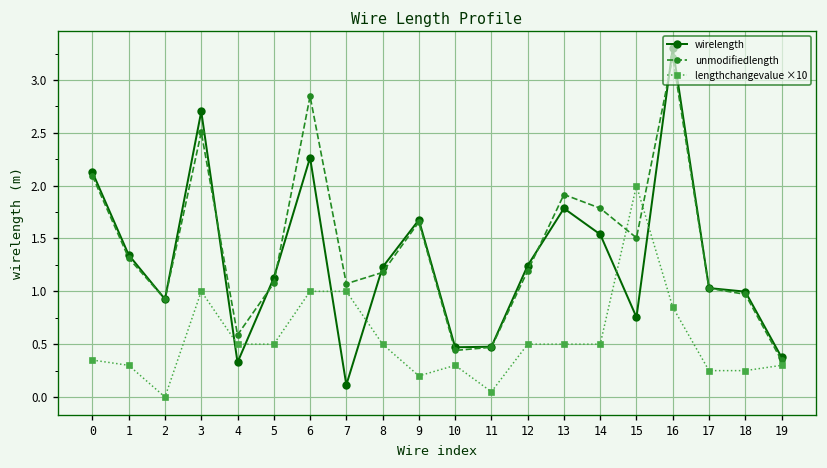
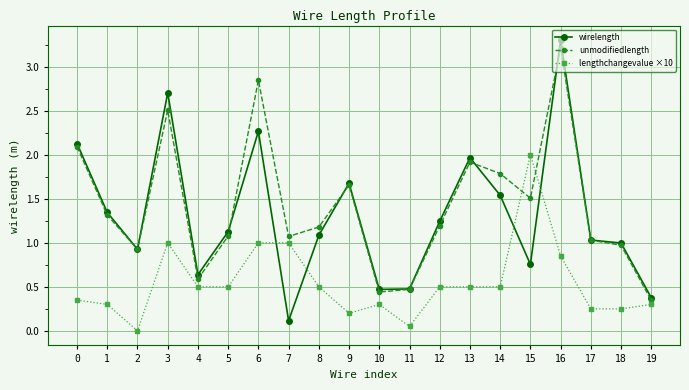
wirelength, 4: 0.3 -> 0.6
wirelength, 8: 1.2 -> 1.1
wirelength, 13: 1.8 -> 2.0
